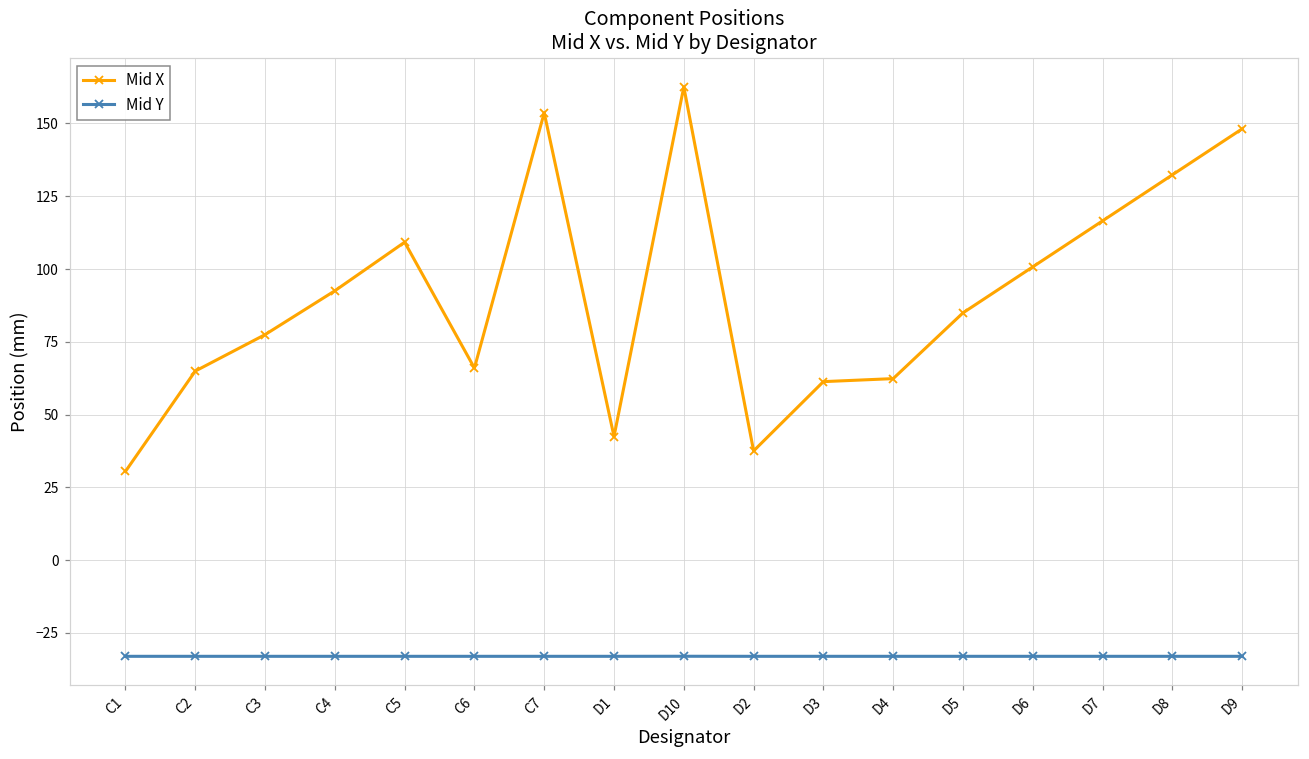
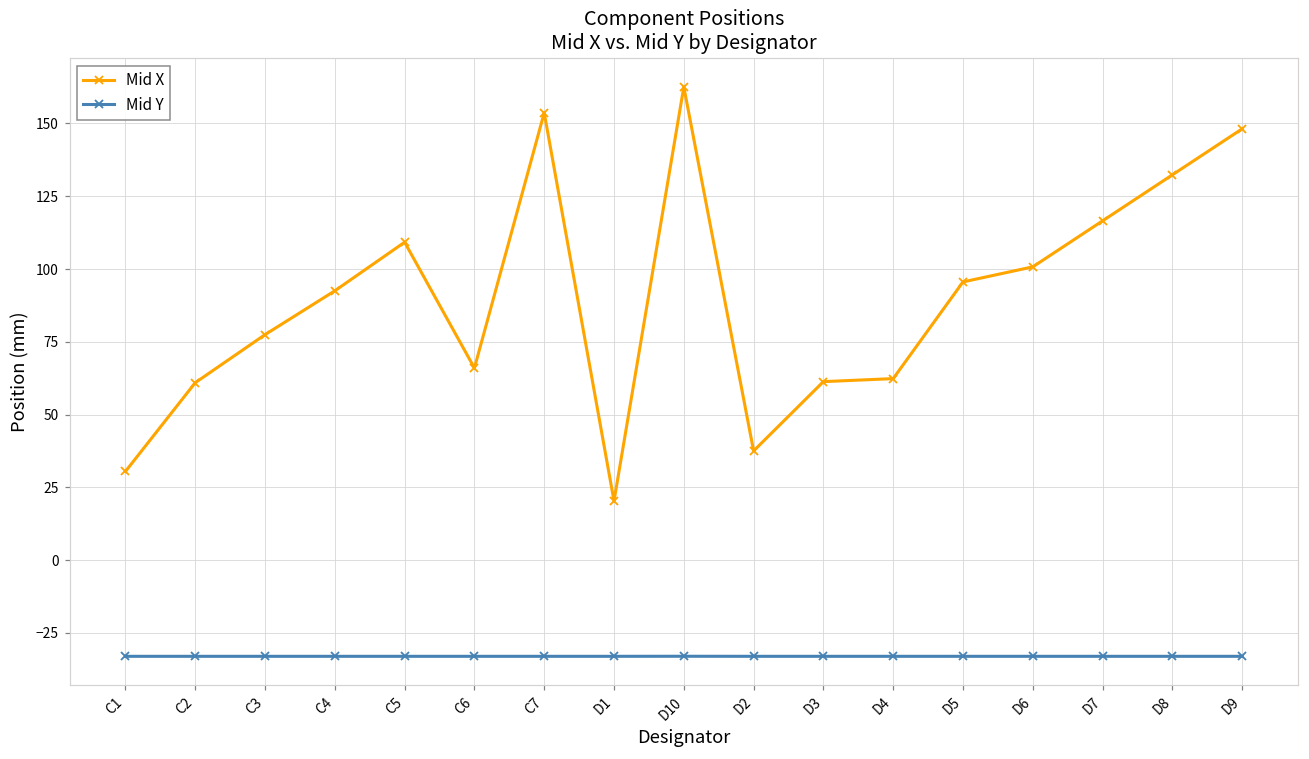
Mid X, C2: 65 -> 61
Mid X, D1: 42 -> 20
Mid X, D5: 85 -> 96
